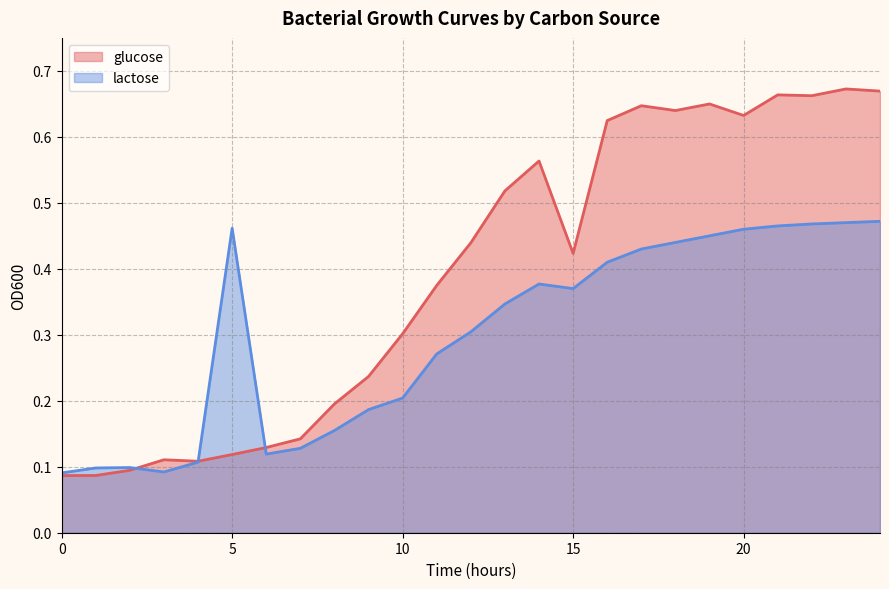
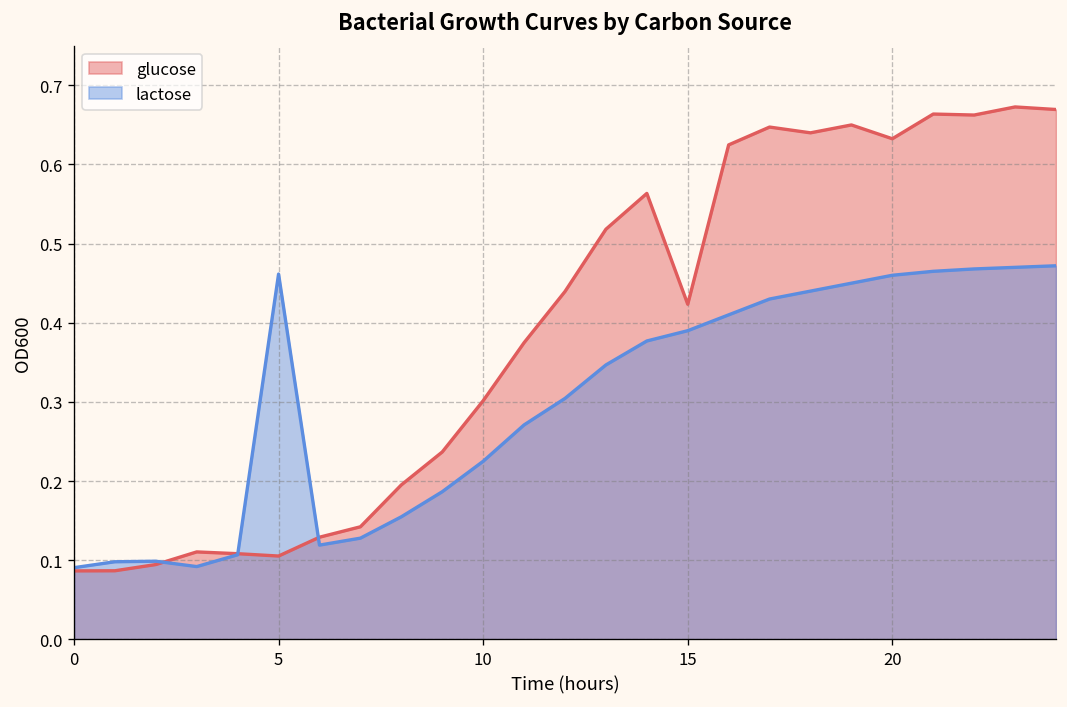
glucose, 5: 0.12 -> 0.11
lactose, 10: 0.20 -> 0.23
lactose, 15: 0.37 -> 0.39
